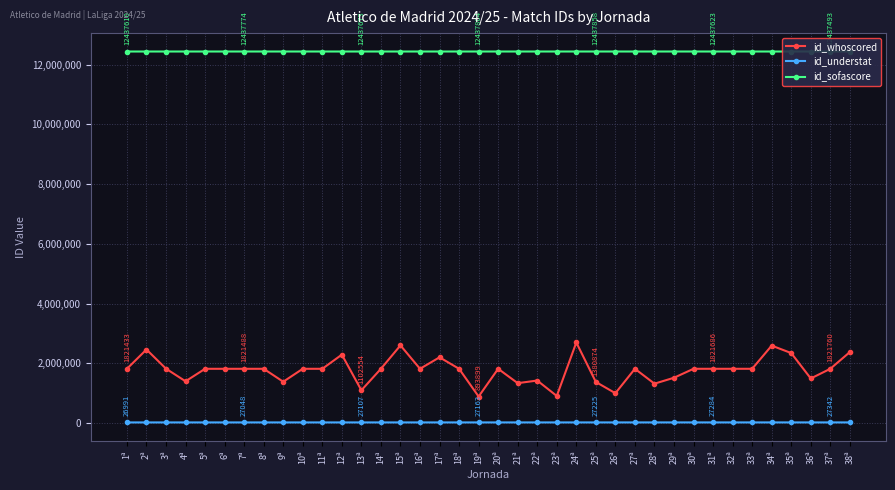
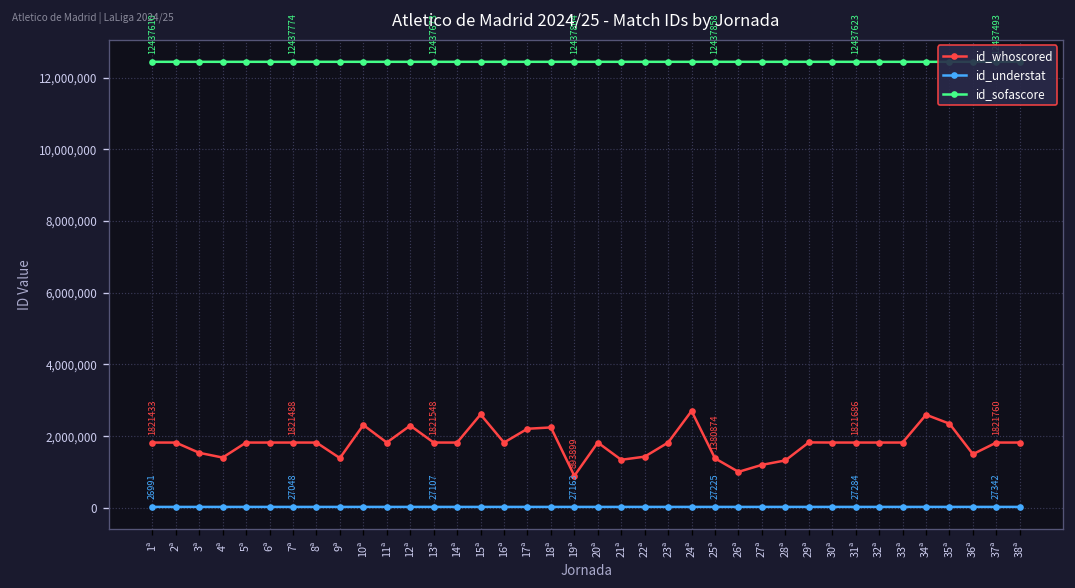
id_whoscored, 2ª: 2,500,000 -> 1,800,000
id_whoscored, 3ª: 1,800,000 -> 1,500,000
id_whoscored, 10ª: 1,800,000 -> 2,300,000
id_whoscored, 13ª: 1102554 -> 1821548
id_whoscored, 18ª: 1,800,000 -> 2,200,000
id_whoscored, 23ª: 900,000 -> 1,800,000
id_whoscored, 27ª: 1,800,000 -> 1,200,000
id_whoscored, 29ª: 1,500,000 -> 1,800,000
id_whoscored, 38ª: 2,400,000 -> 1,800,000
